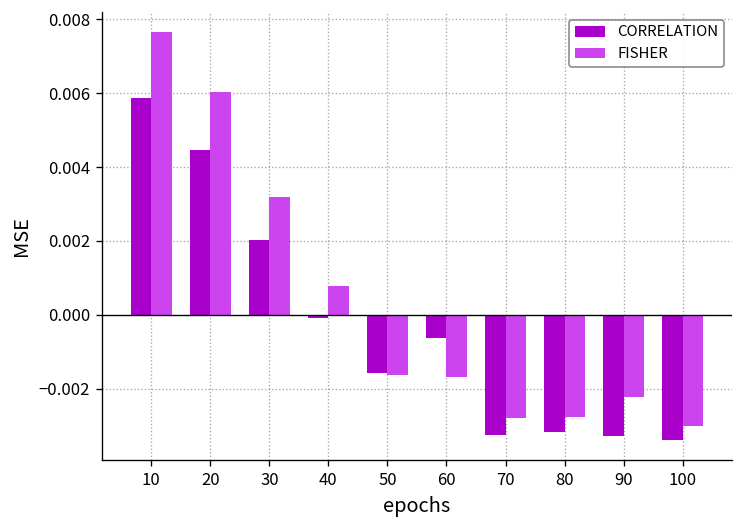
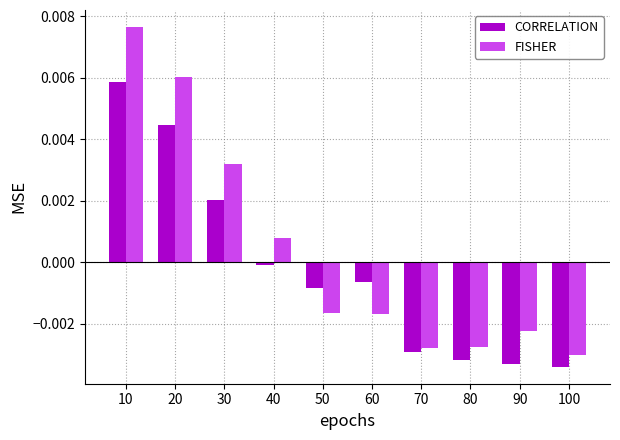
CORRELATION, 50: -0.0016 -> -0.0008
CORRELATION, 70: -0.0033 -> -0.0029
